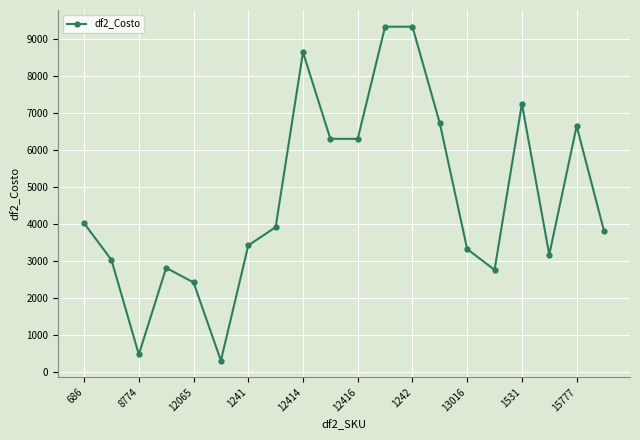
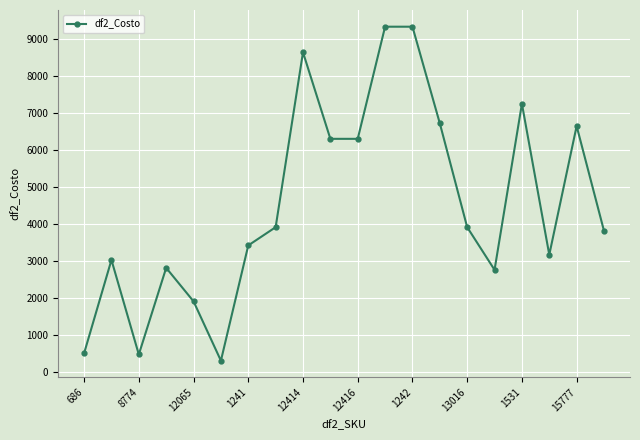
686: 4000 -> 500
12065: 2400 -> 1900
13016: 3300 -> 3900
